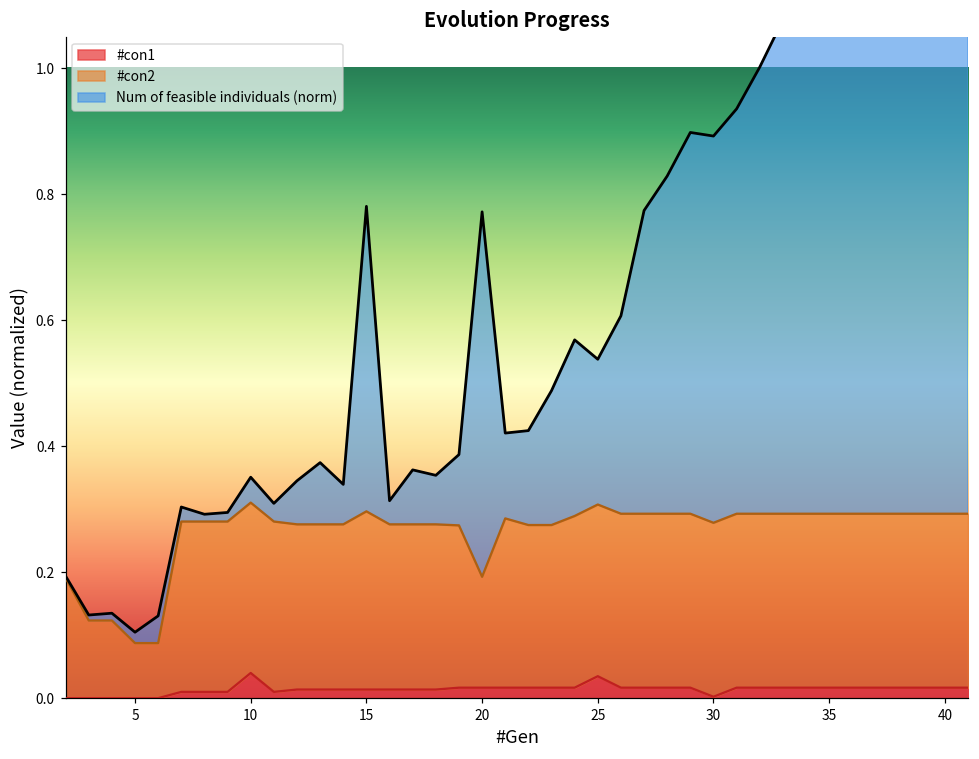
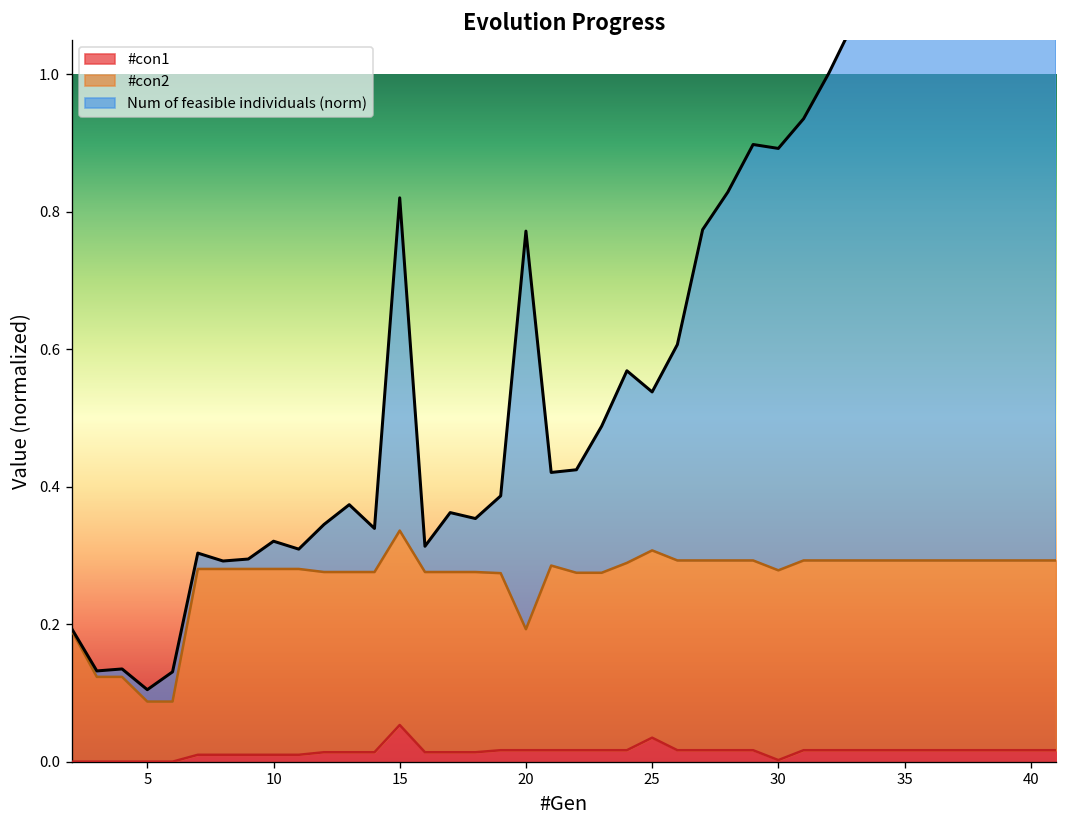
#con1, 10: 0.04 -> 0.01
#con1, 15: 0.01 -> 0.05
